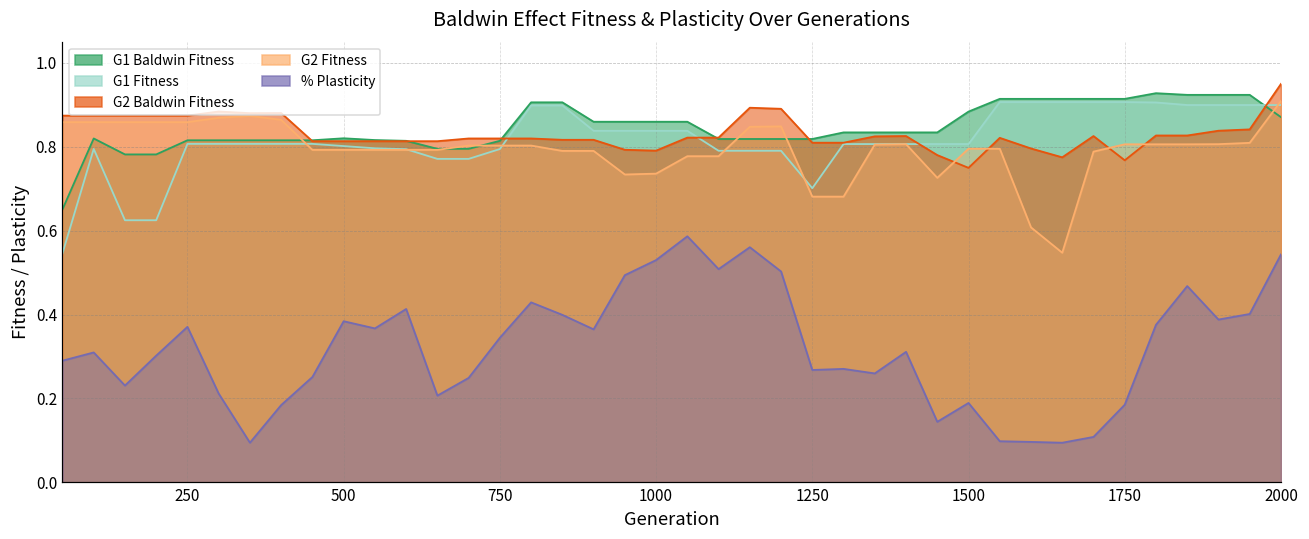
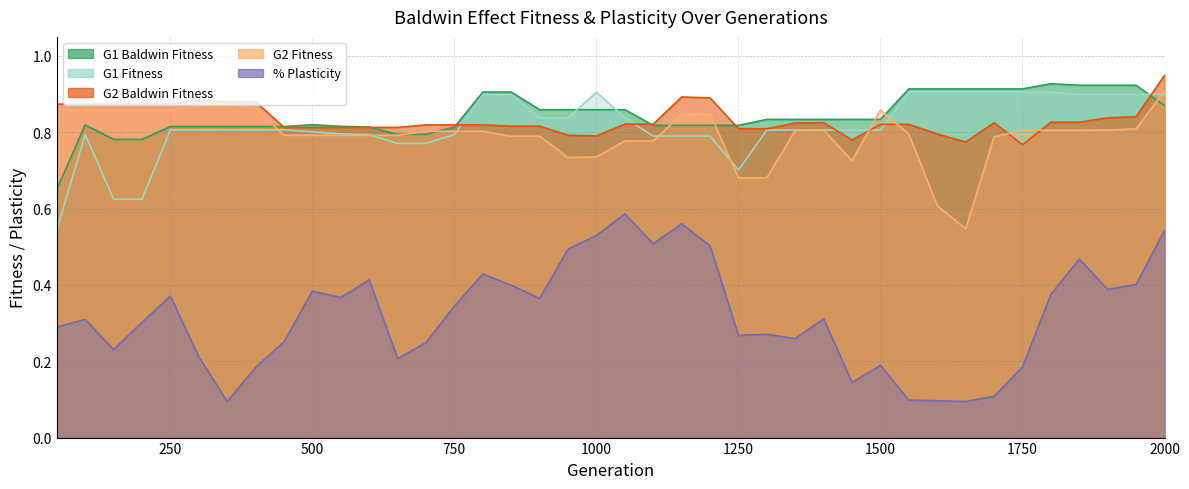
G1 Fitness, 1000: 0.84 -> 0.91
G1 Baldwin Fitness, 1500: 0.88 -> 0.83
G2 Baldwin Fitness, 1500: 0.75 -> 0.82
G2 Fitness, 1500: 0.79 -> 0.86
